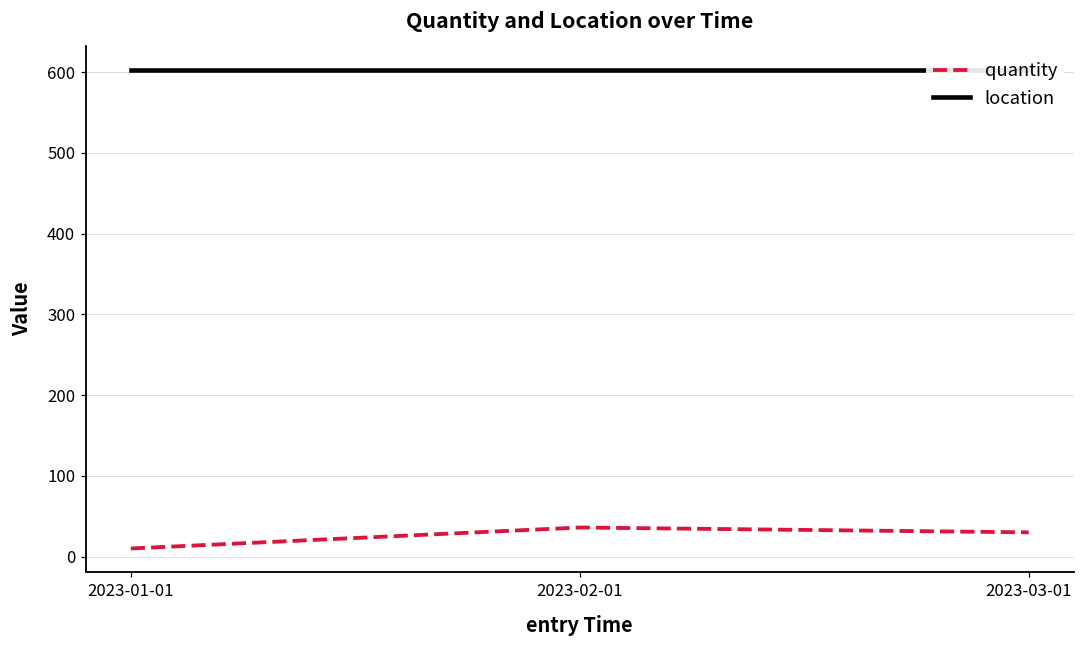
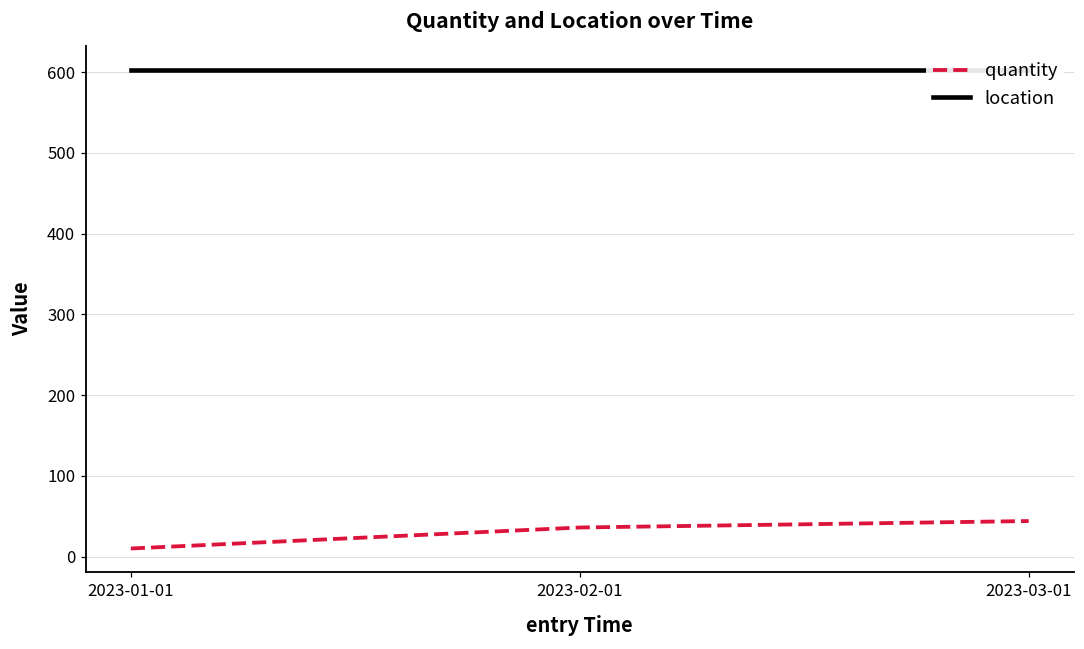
quantity, 2023-03-01: 30 -> 40
